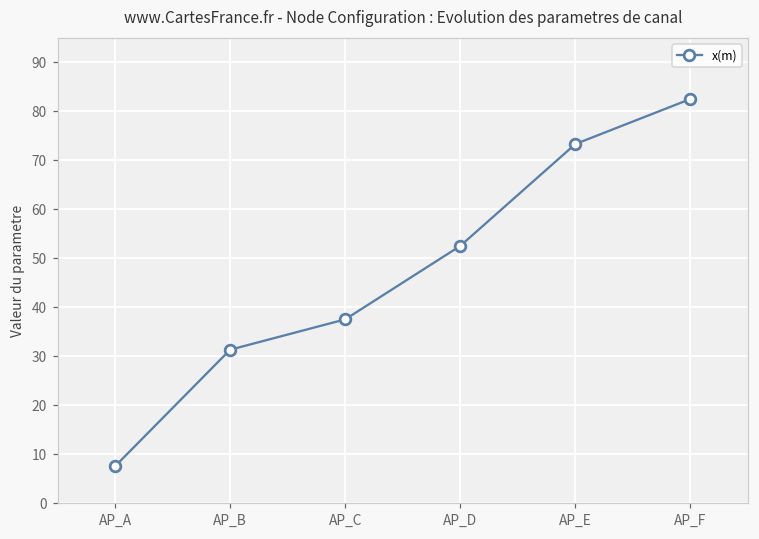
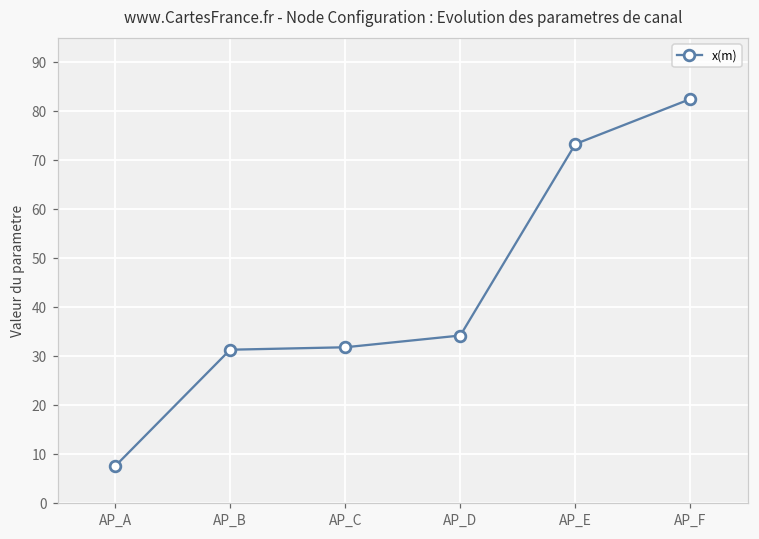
AP_C: 38 -> 32
AP_D: 53 -> 34
